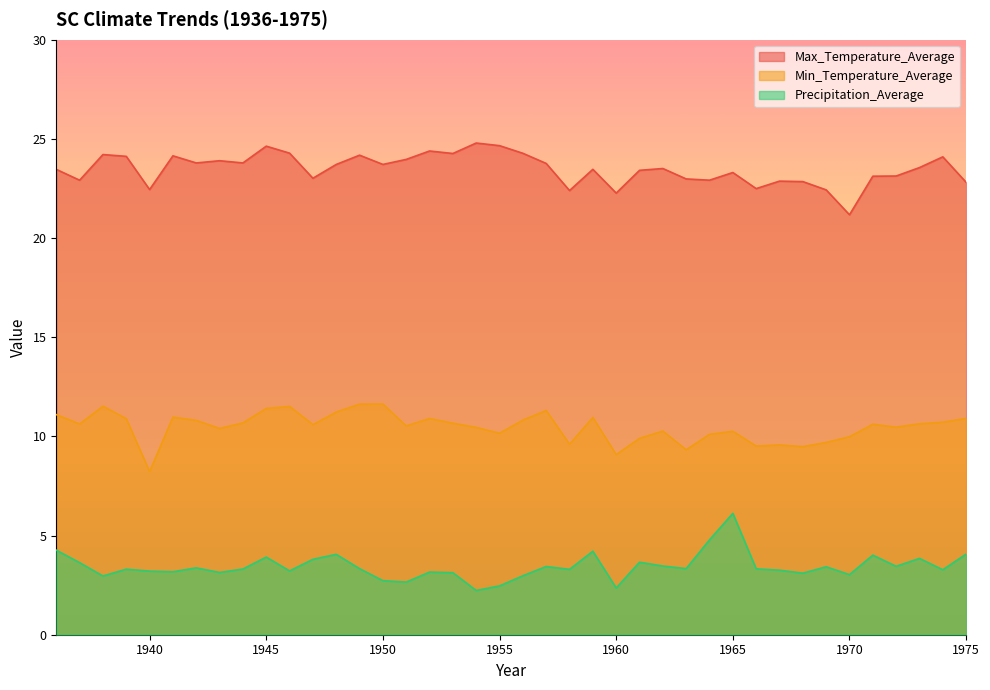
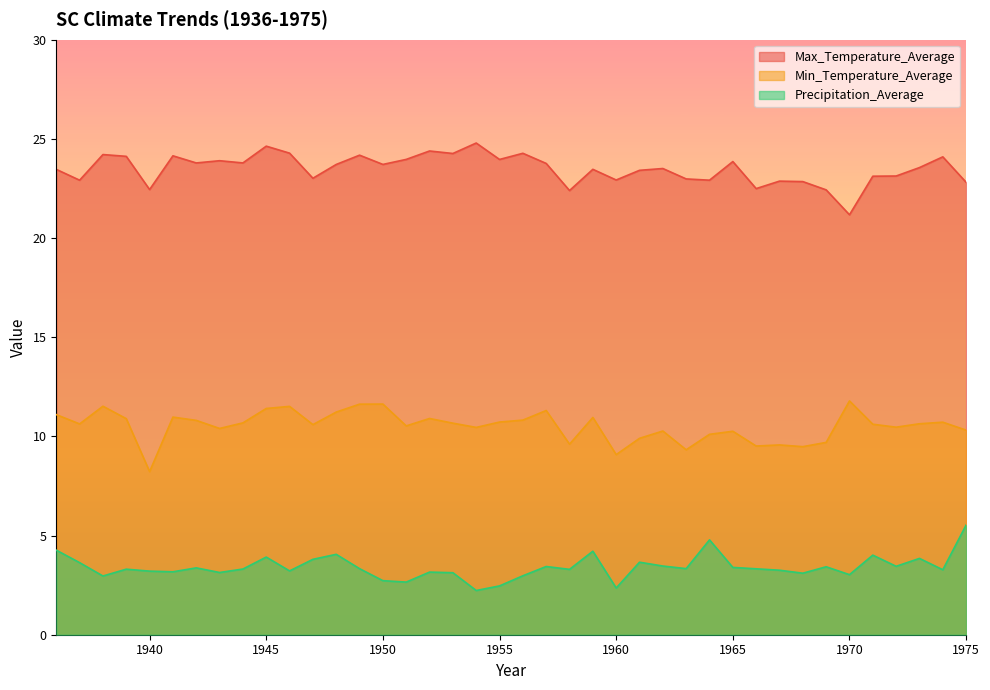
Max_Temperature_Average, 1955: 24.7 -> 24.0
Min_Temperature_Average, 1955: 10.2 -> 10.7
Max_Temperature_Average, 1960: 22.3 -> 22.9
Max_Temperature_Average, 1965: 23.3 -> 23.9
Precipitation_Average, 1965: 6.1 -> 3.4
Min_Temperature_Average, 1970: 10.0 -> 11.8
Min_Temperature_Average, 1975: 10.9 -> 10.3
Precipitation_Average, 1975: 4.1 -> 5.5
